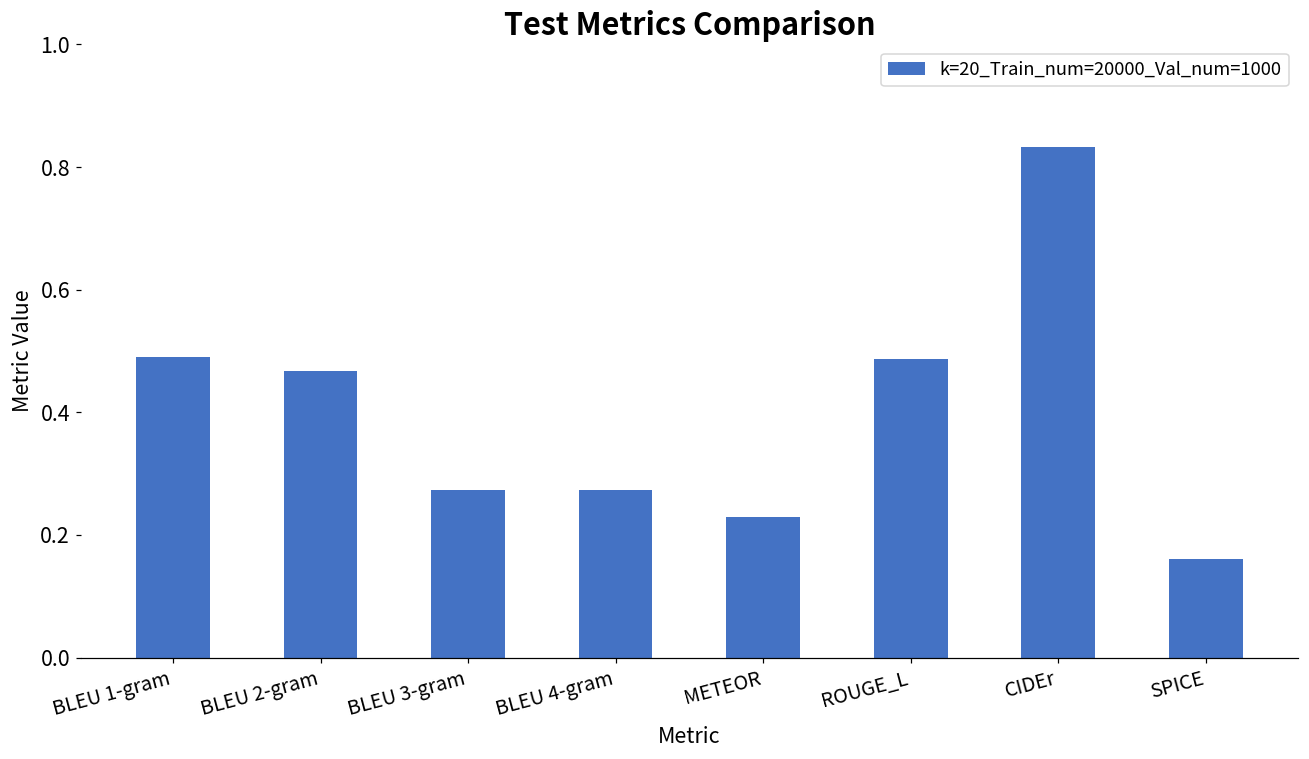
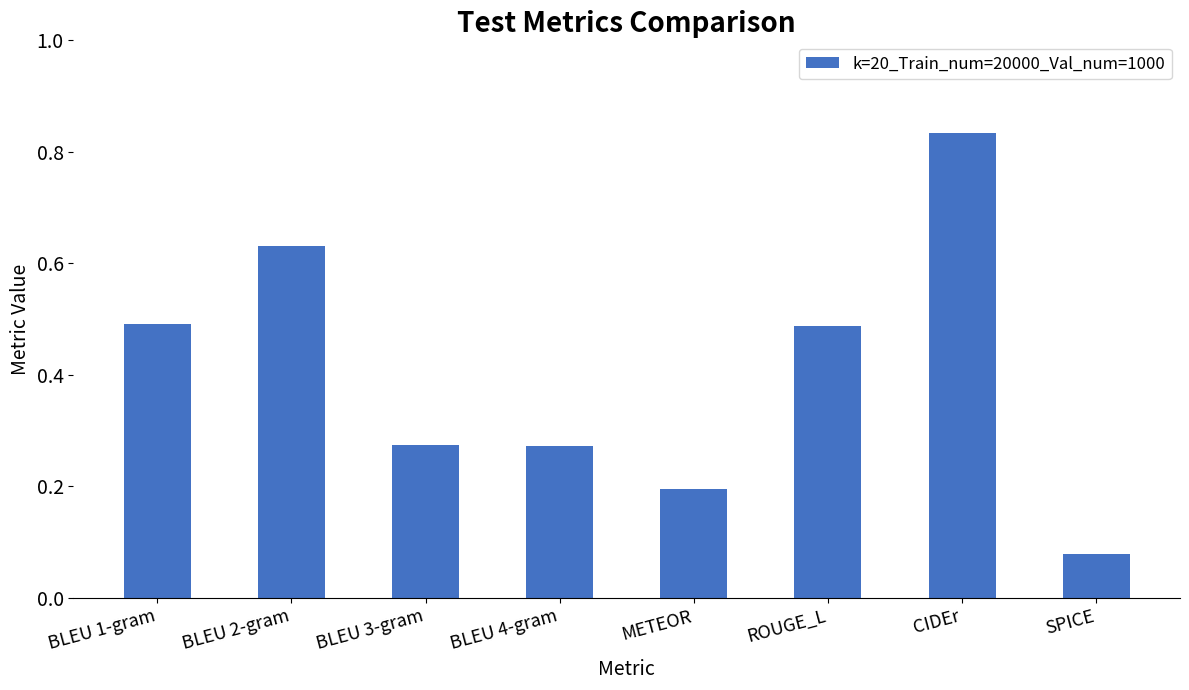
BLEU 2-gram: 0.47 -> 0.63
METEOR: 0.23 -> 0.19
SPICE: 0.16 -> 0.08
